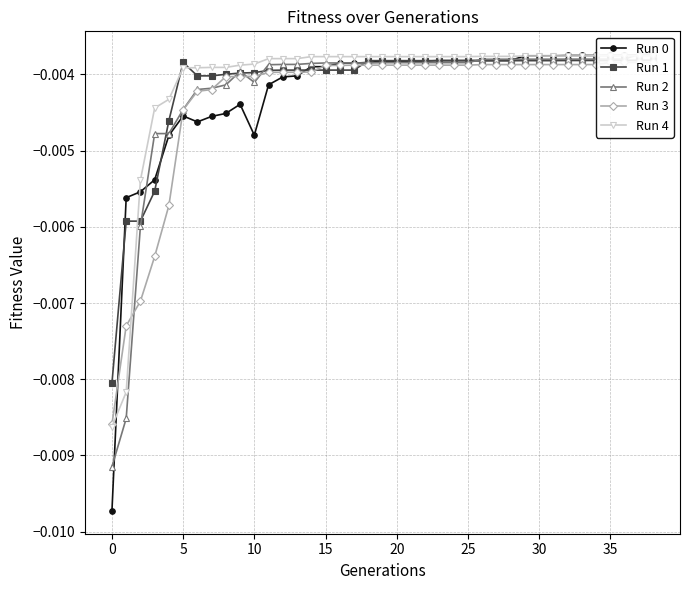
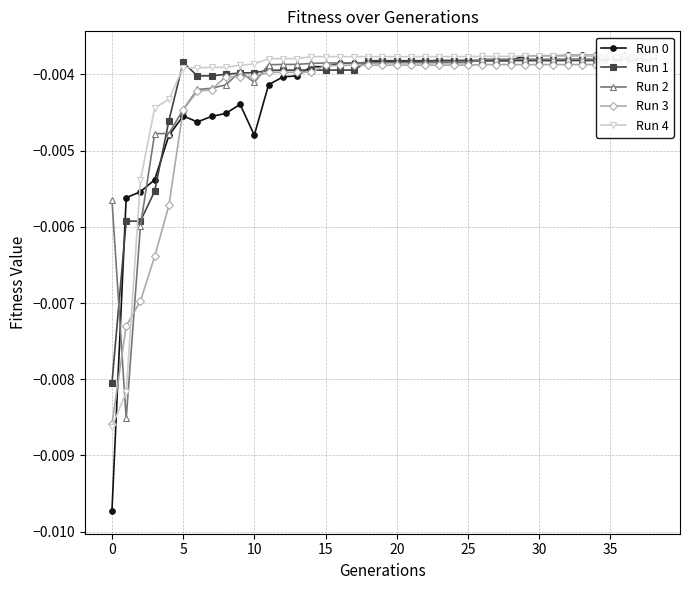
Run 2, 0: -0.0091 -> -0.0056
